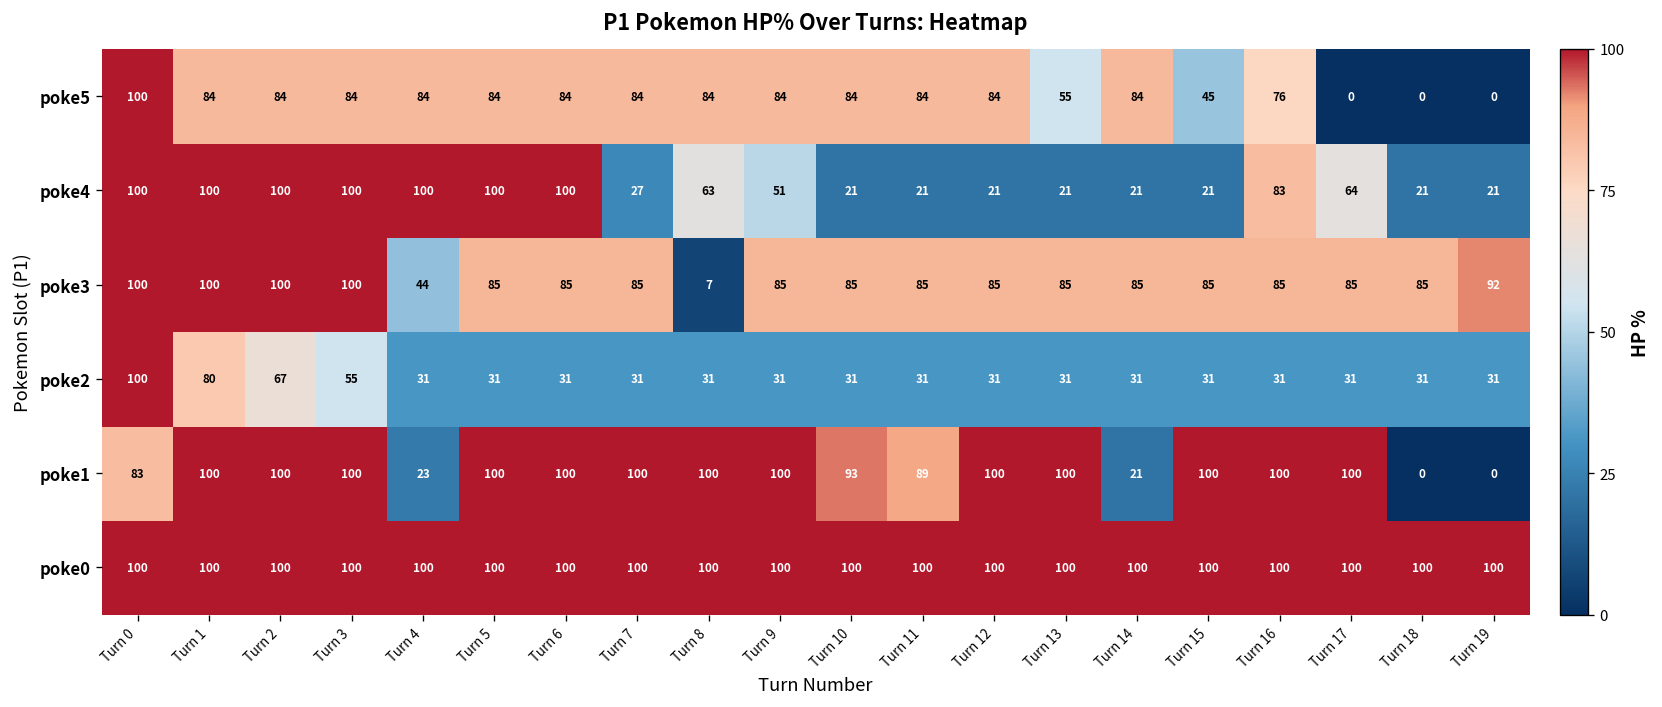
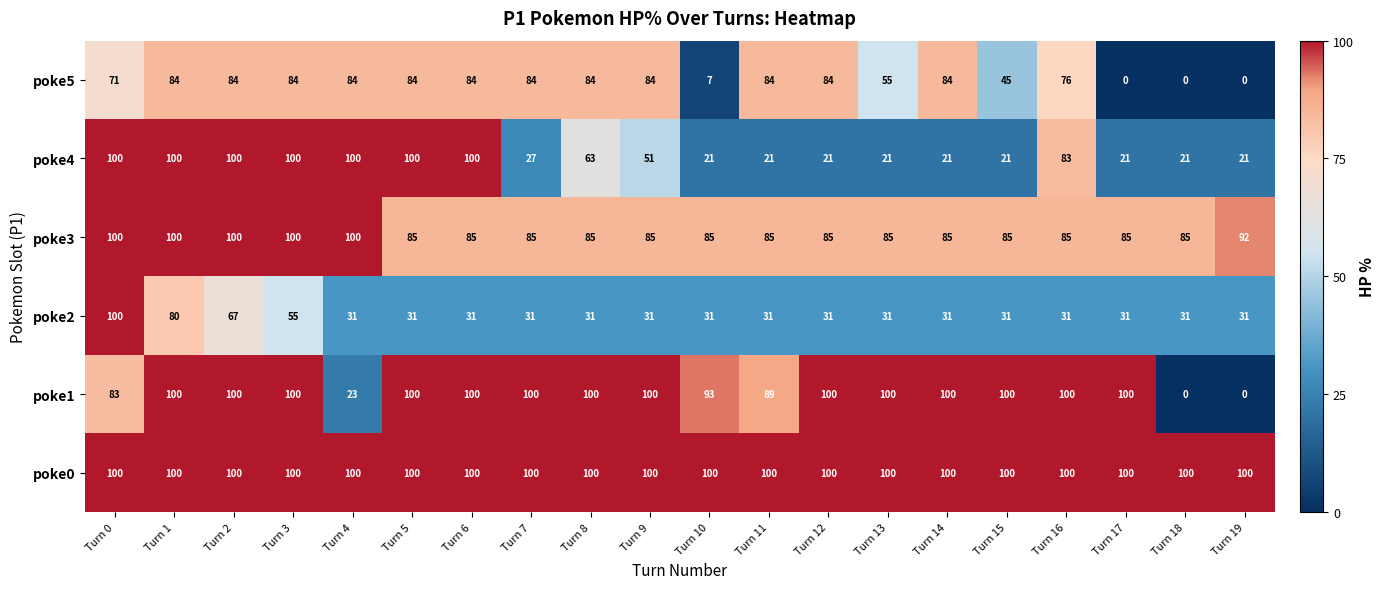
poke5, Turn 0: 100 -> 71
poke5, Turn 10: 84 -> 7
poke4, Turn 17: 64 -> 21
poke3, Turn 4: 44 -> 100
poke3, Turn 8: 7 -> 85
poke1, Turn 14: 21 -> 100
